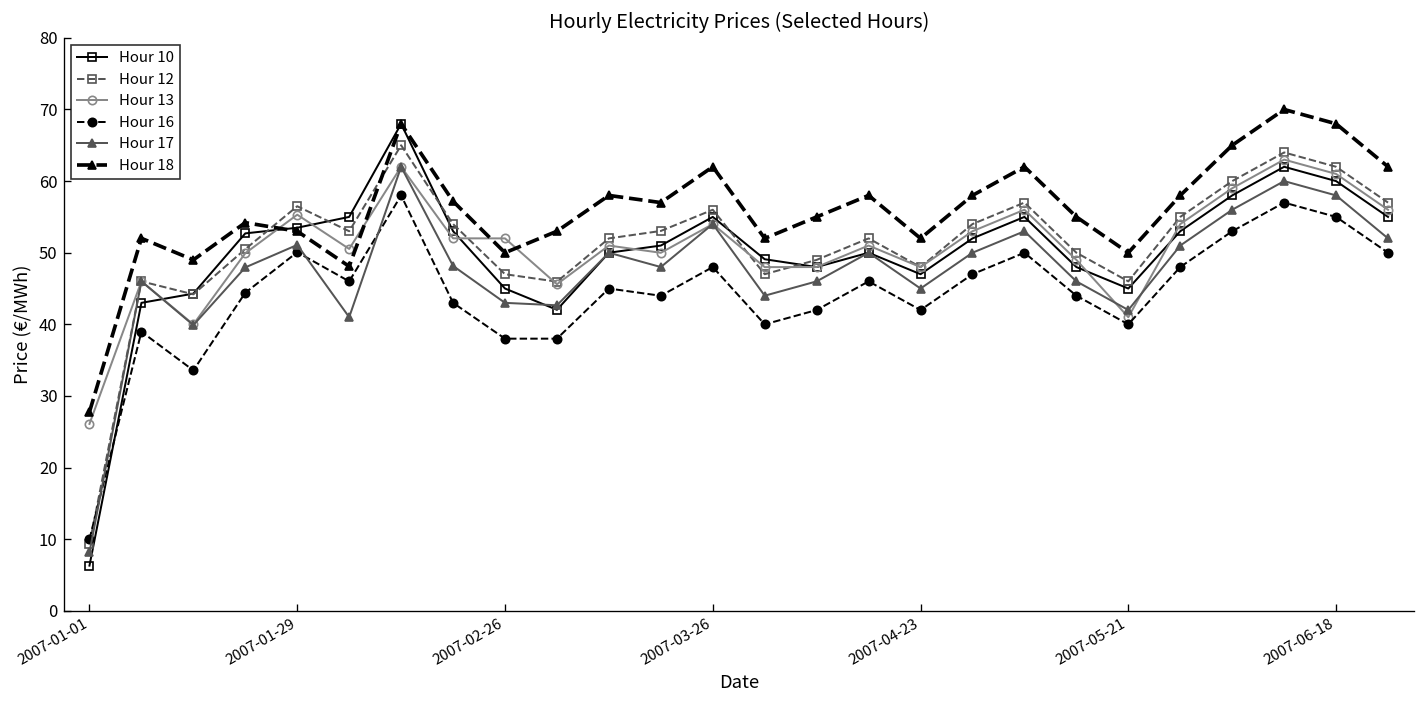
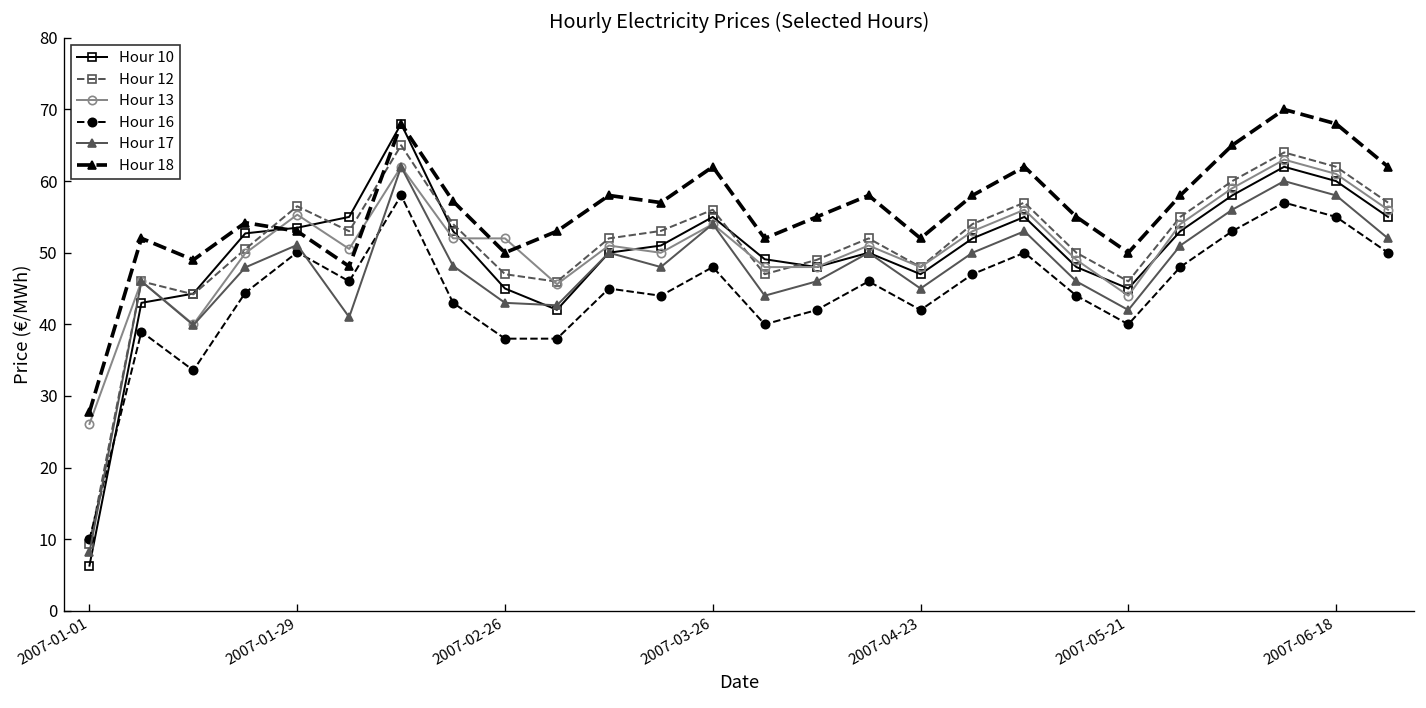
Hour 13, 2007-05-21: 41 -> 44
